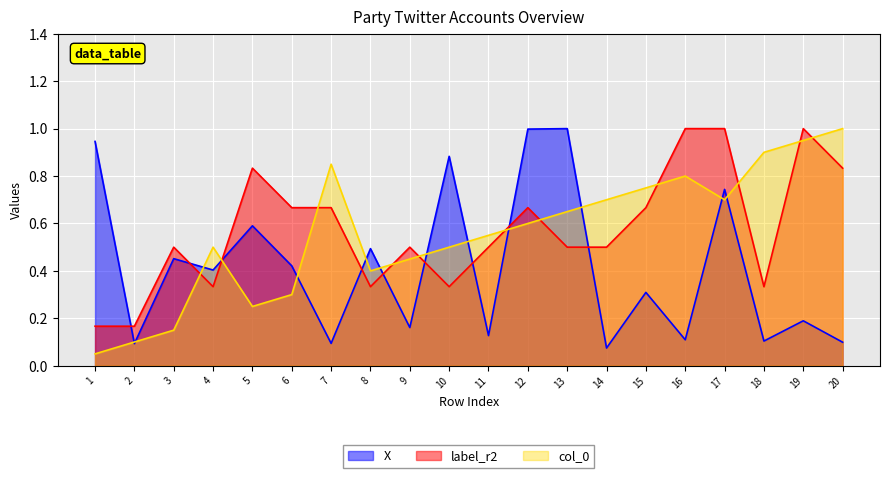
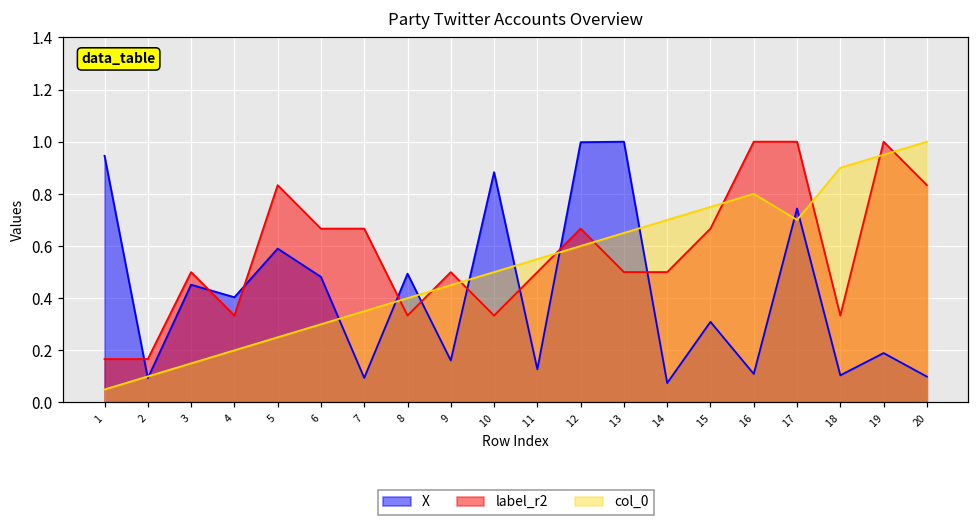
col_0, 4: 0.50 -> 0.20
X, 6: 0.42 -> 0.48
col_0, 7: 0.85 -> 0.35
